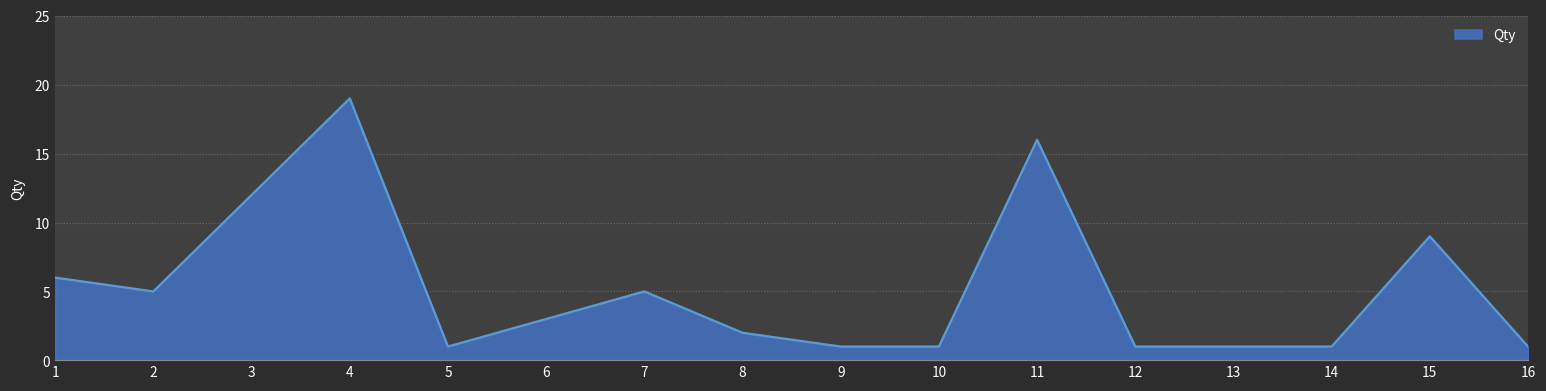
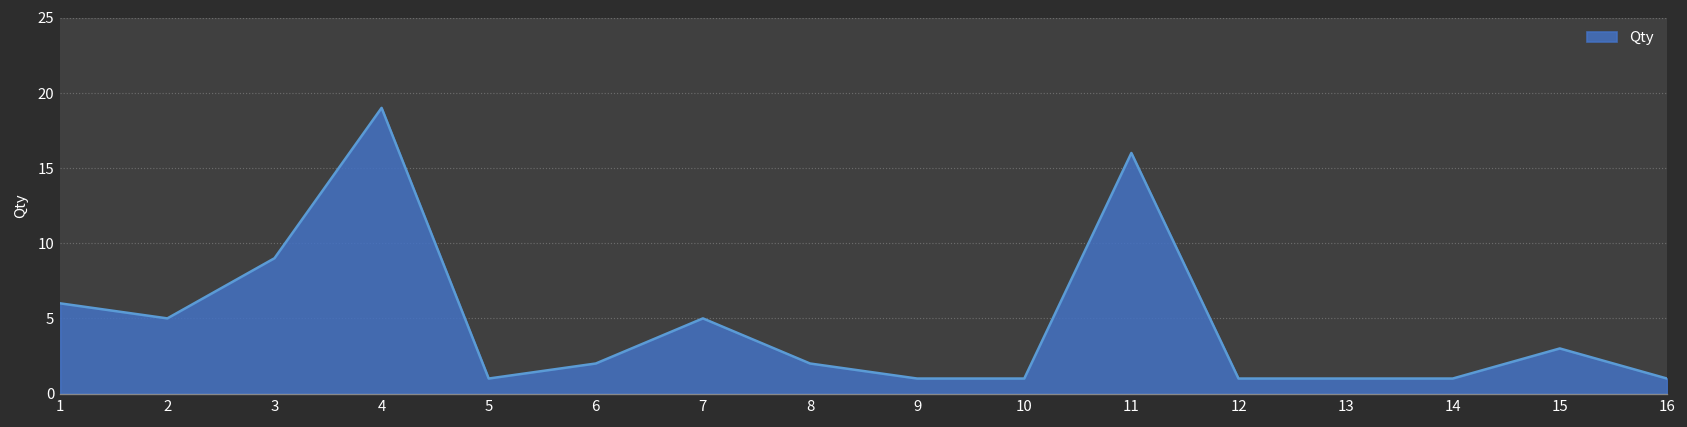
3: 12 -> 9
6: 3 -> 2
15: 9 -> 3
